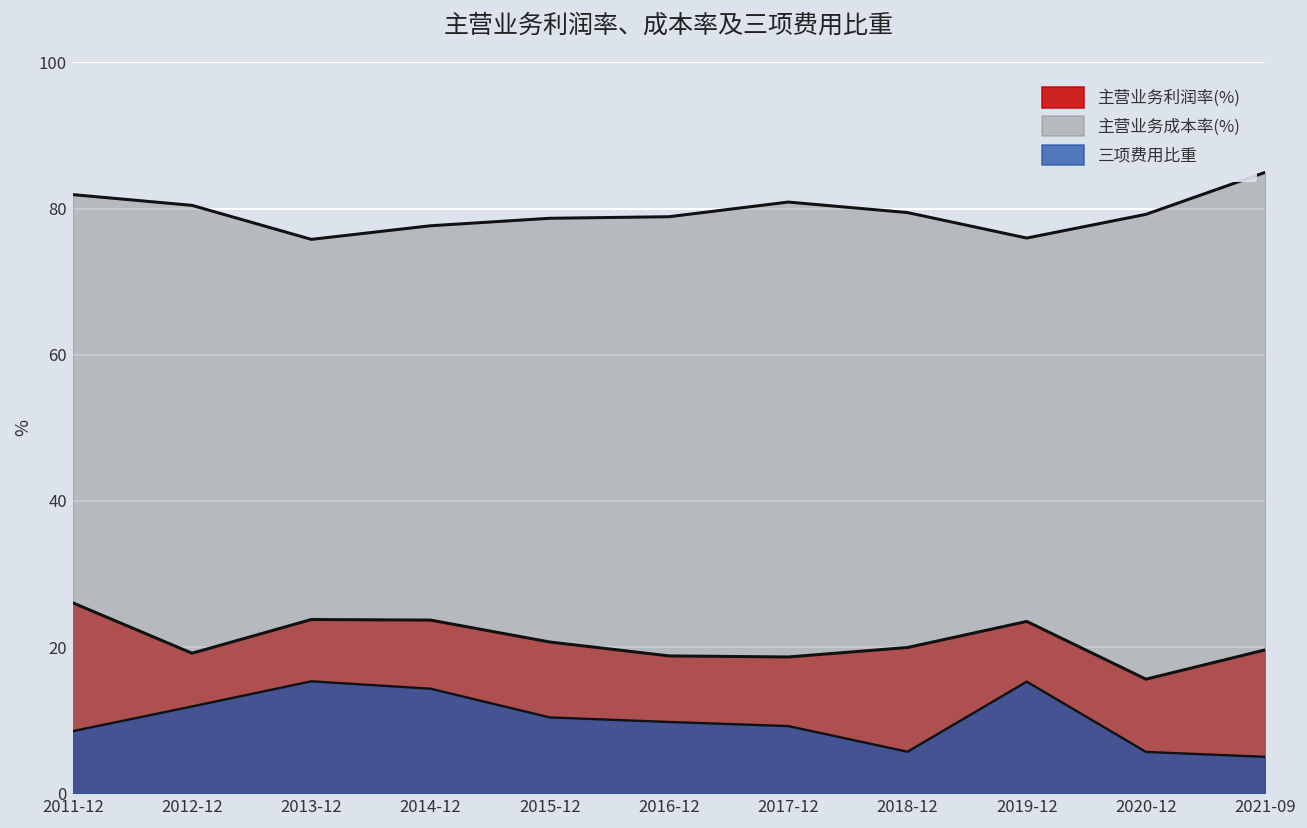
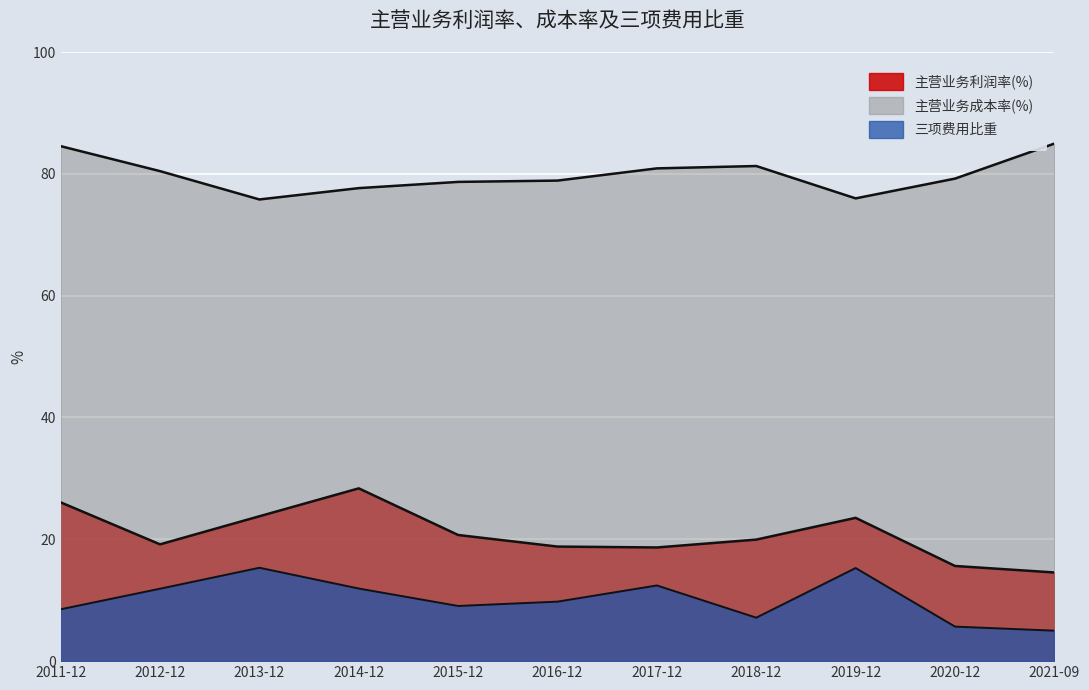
主营业务成本率(%), 2011-12: 82 -> 85
主营业务利润率(%), 2014-12: 24 -> 28
三项费用比重, 2014-12: 14 -> 12
三项费用比重, 2015-12: 10 -> 9
三项费用比重, 2017-12: 9 -> 12
主营业务成本率(%), 2018-12: 79 -> 81
三项费用比重, 2018-12: 6 -> 7
主营业务利润率(%), 2021-09: 20 -> 15
